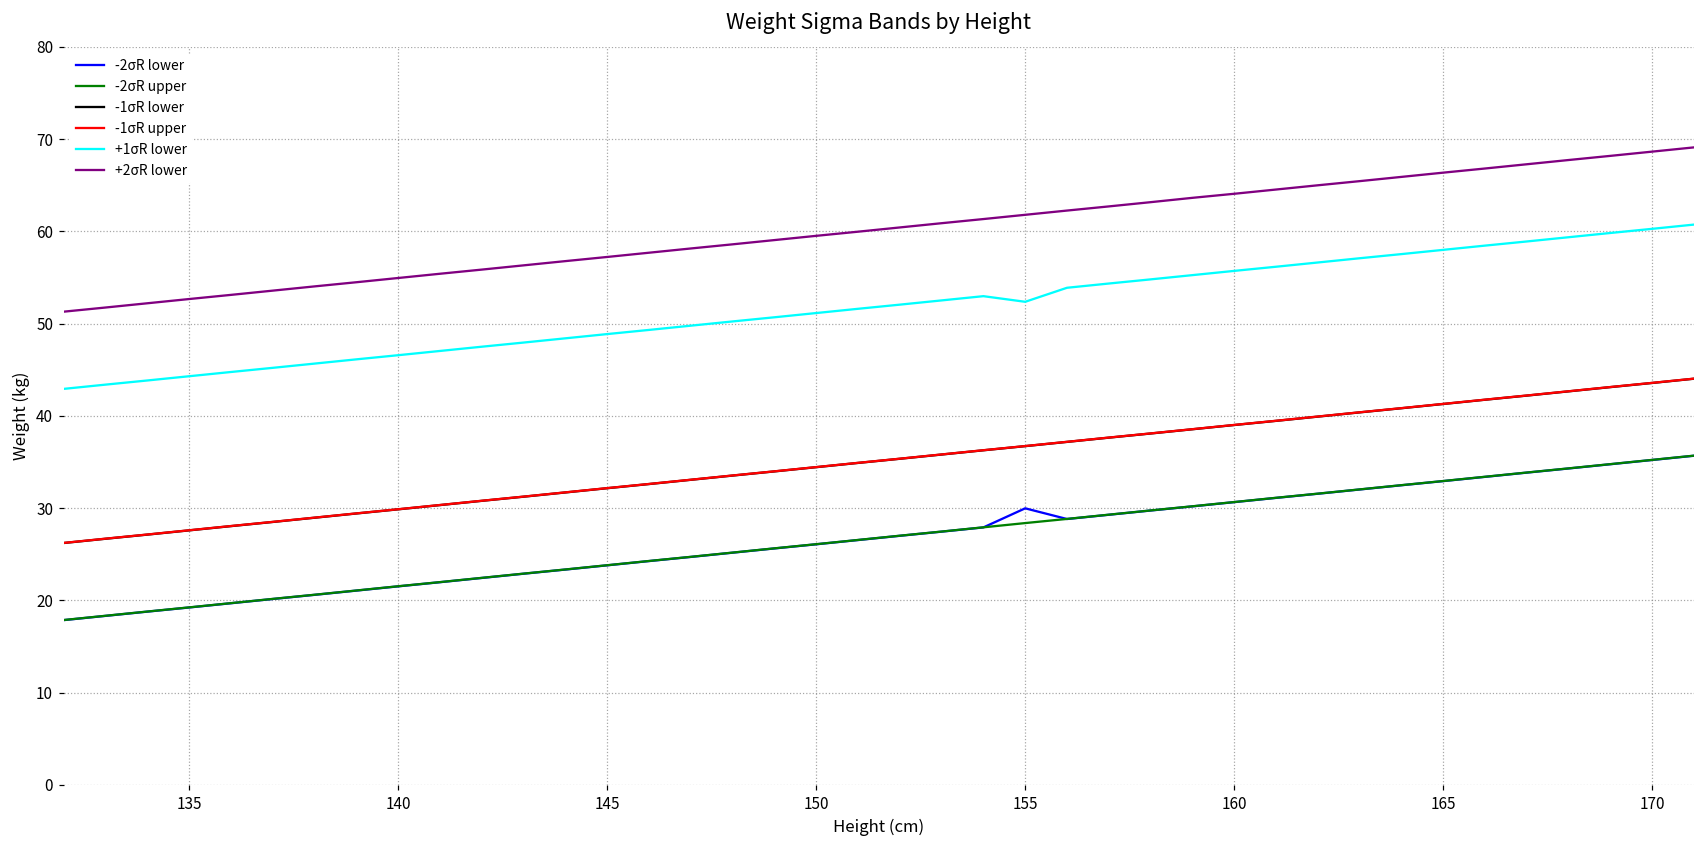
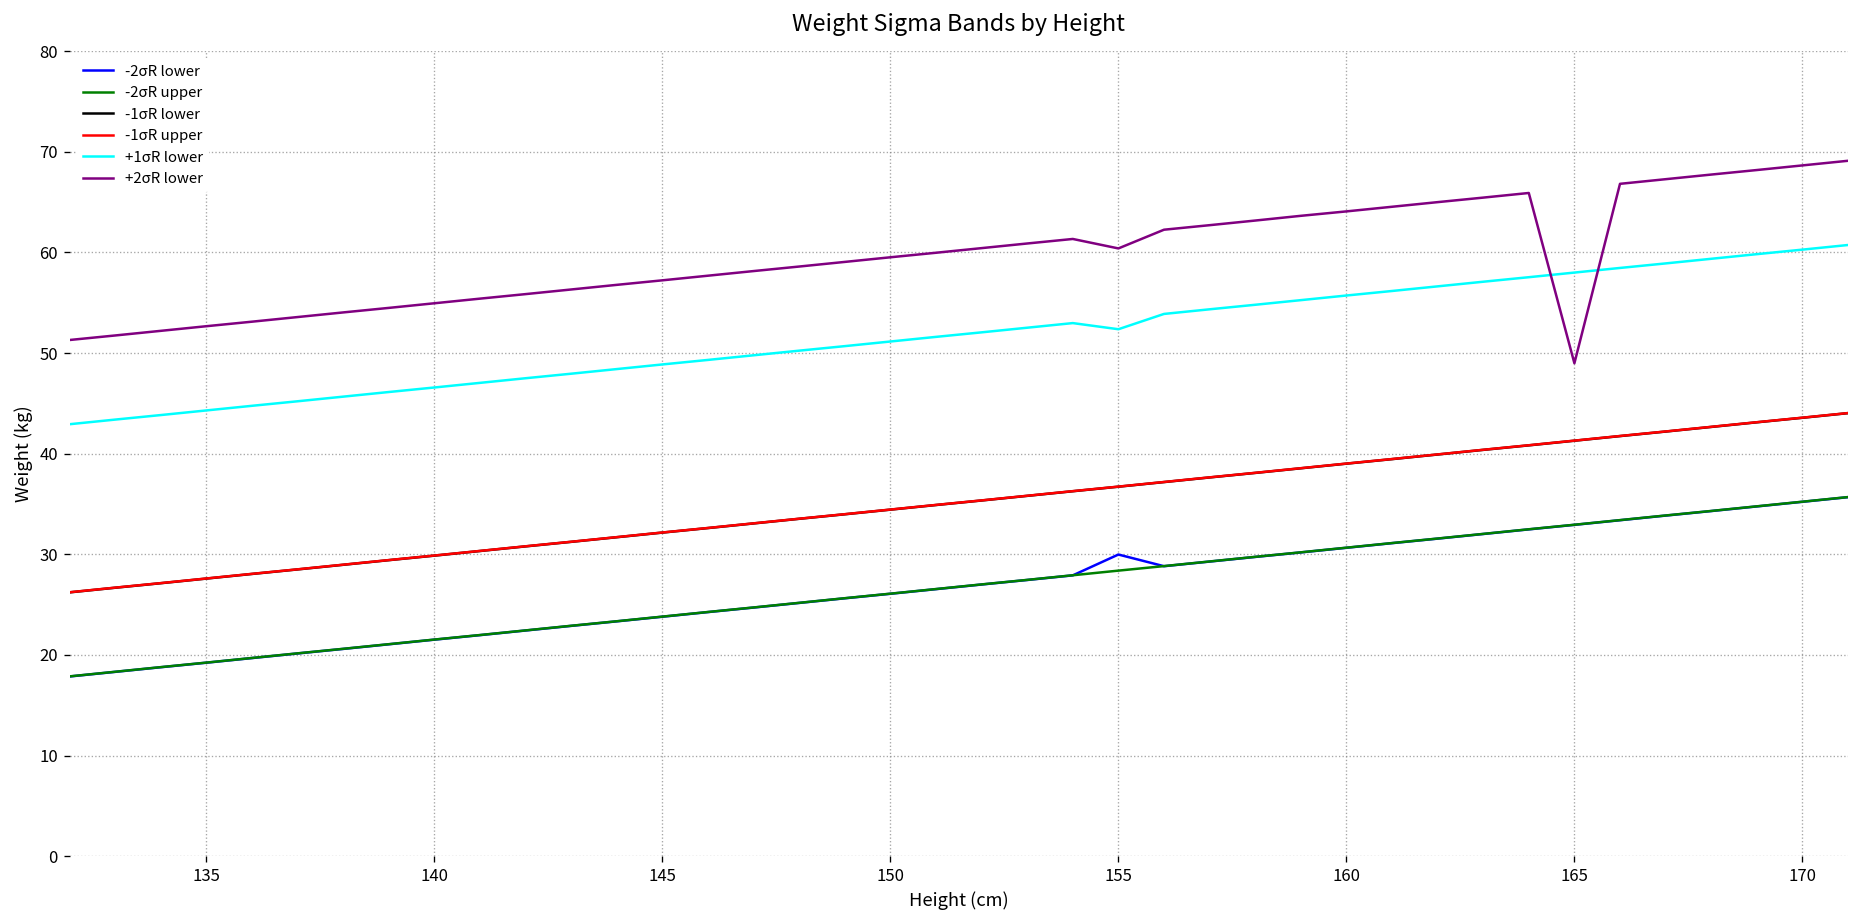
+2σR lower, 155: 62 -> 60
+2σR lower, 165: 66 -> 49
